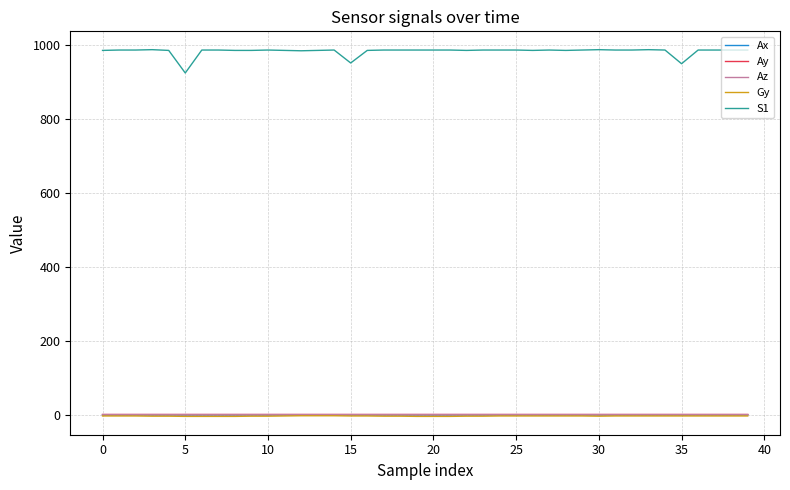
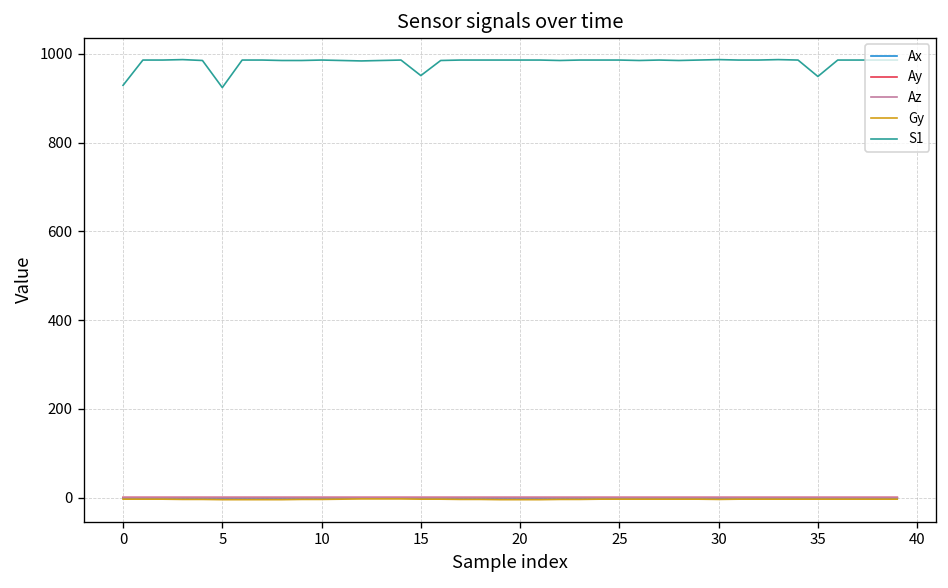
S1, 0: 990 -> 930
